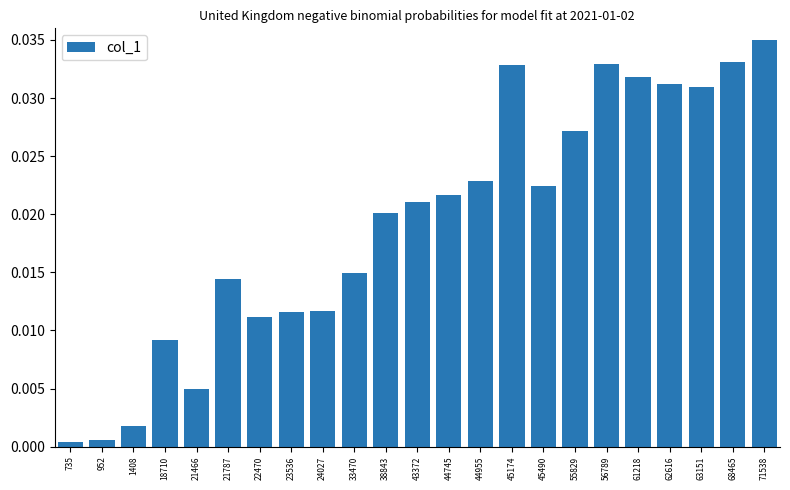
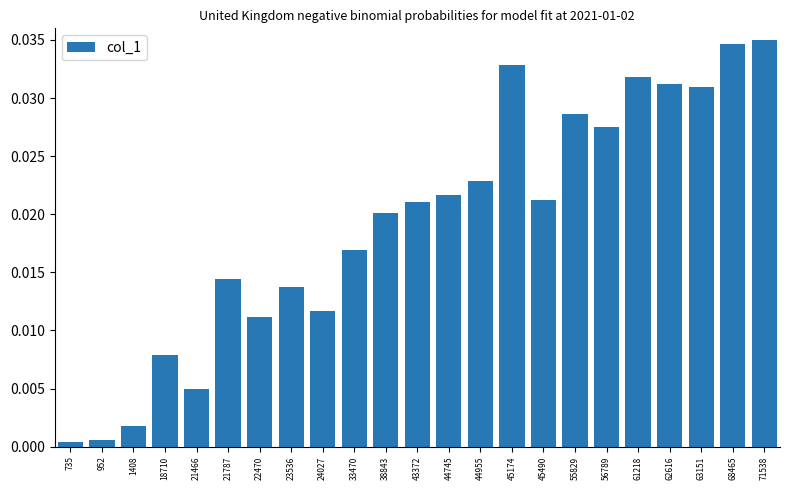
18710: 0.0092 -> 0.0079
23536: 0.0116 -> 0.0137
33470: 0.0150 -> 0.0169
45490: 0.0225 -> 0.0212
55829: 0.0271 -> 0.0287
56789: 0.0329 -> 0.0275
68465: 0.0331 -> 0.0346
